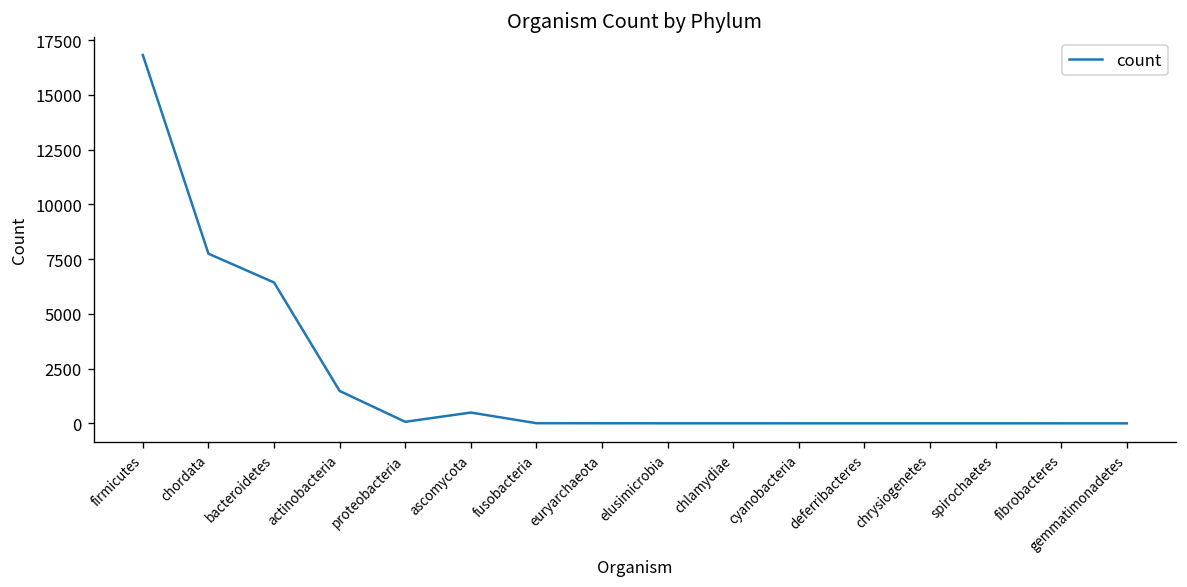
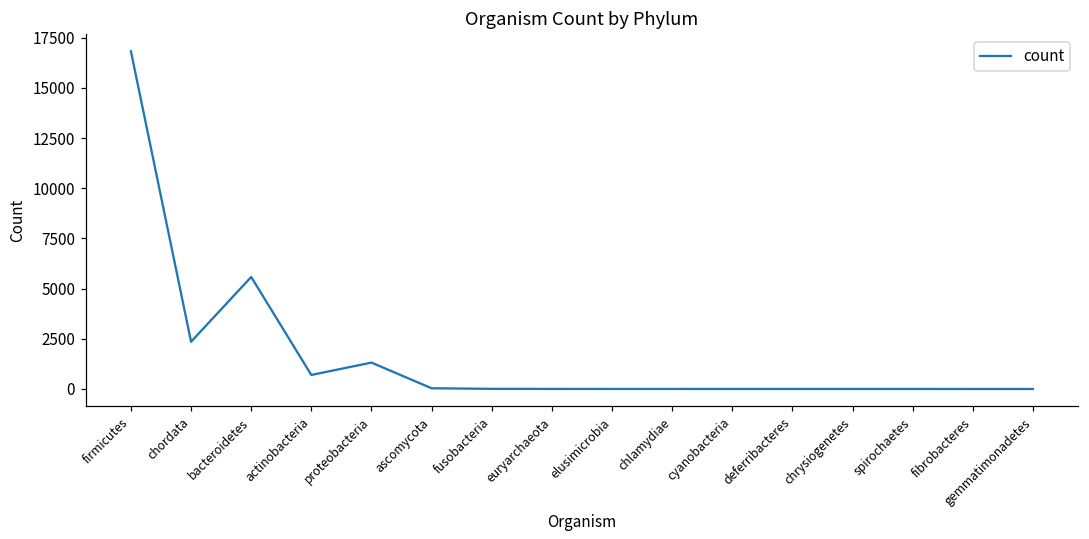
chordata: 7700 -> 2400
bacteroidetes: 6400 -> 5600
actinobacteria: 1500 -> 700
proteobacteria: 100 -> 1300
ascomycota: 500 -> 0
